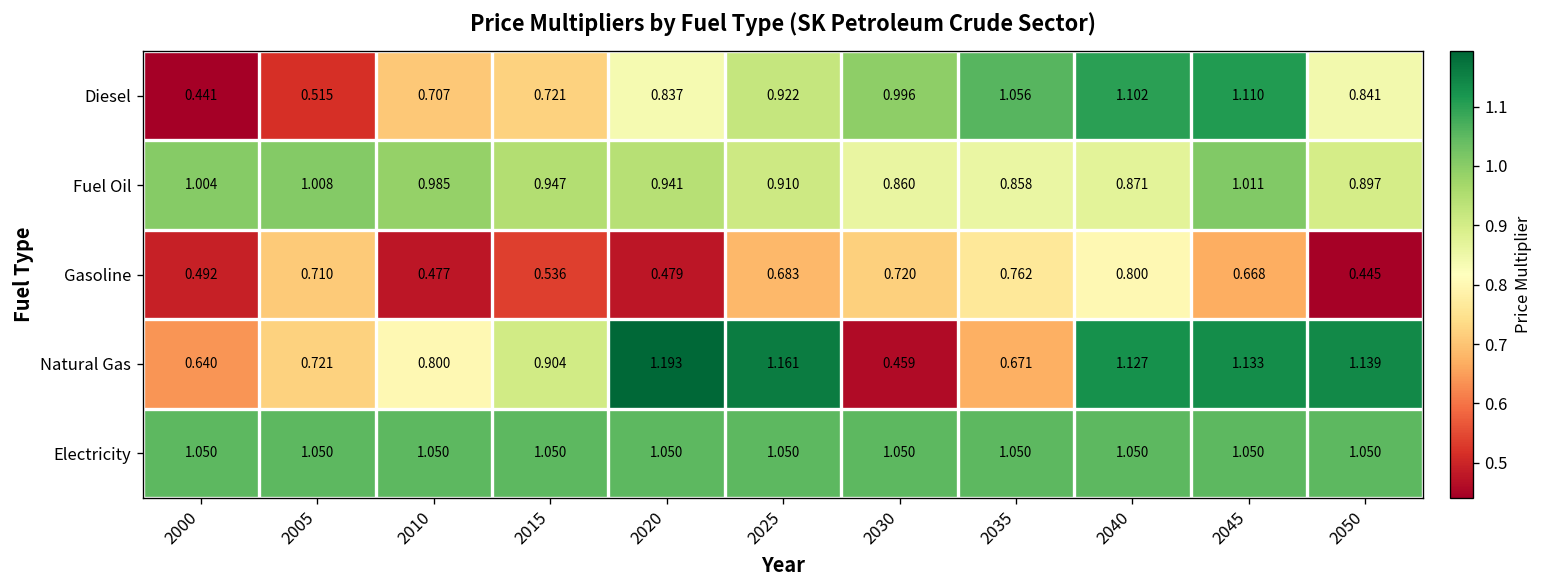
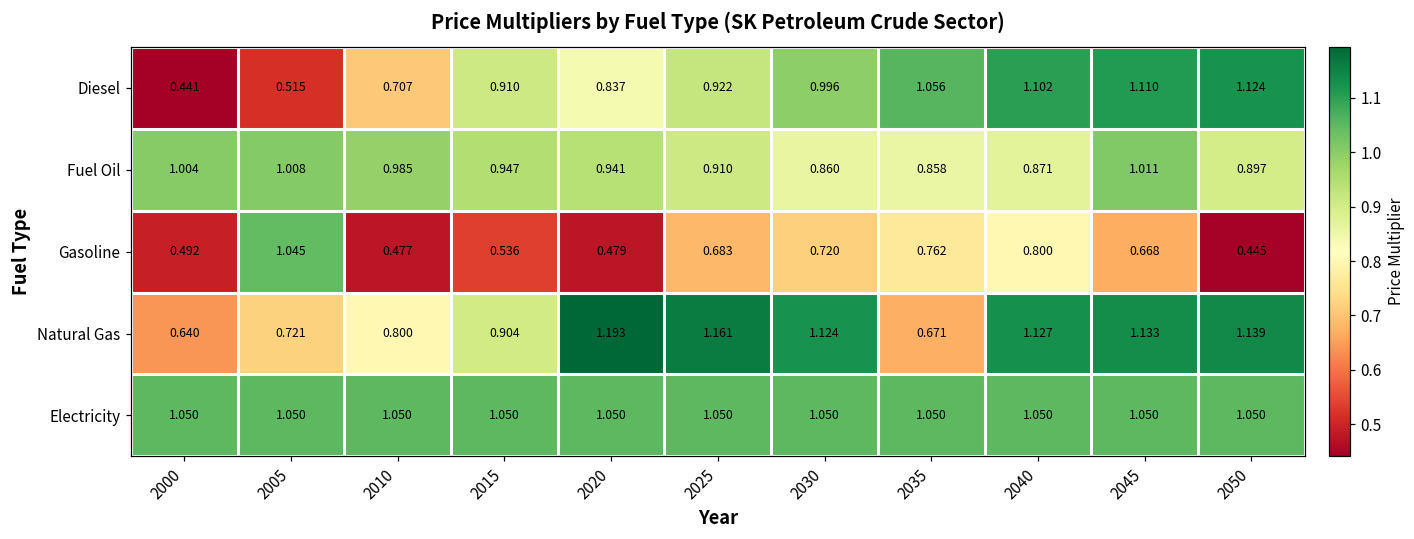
Diesel, 2015: 0.721 -> 0.910
Diesel, 2050: 0.841 -> 1.124
Gasoline, 2005: 0.710 -> 1.045
Natural Gas, 2030: 0.459 -> 1.124
